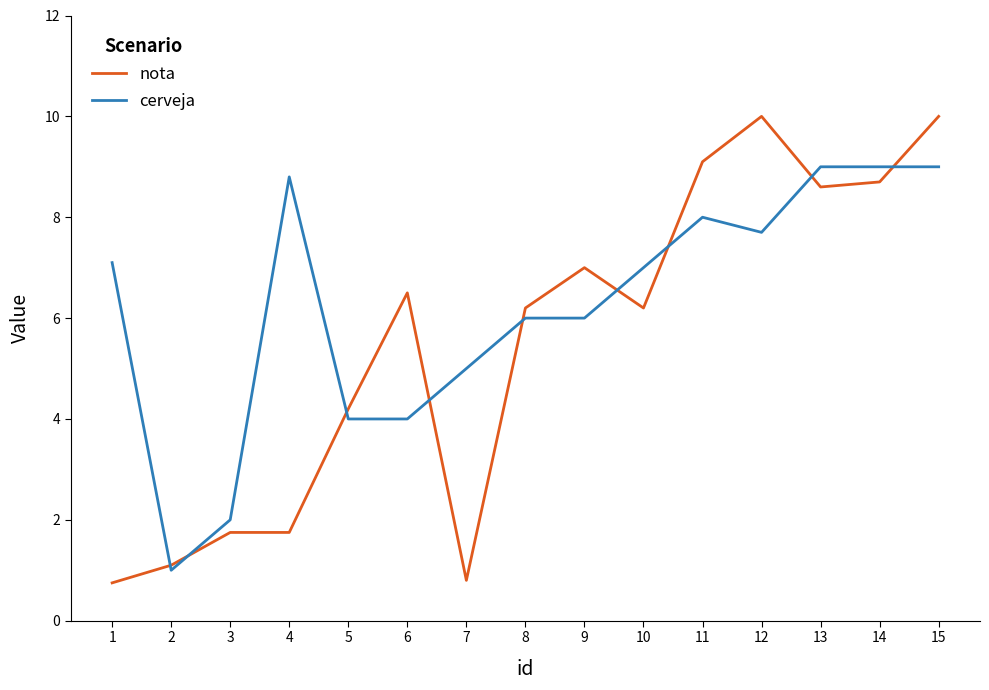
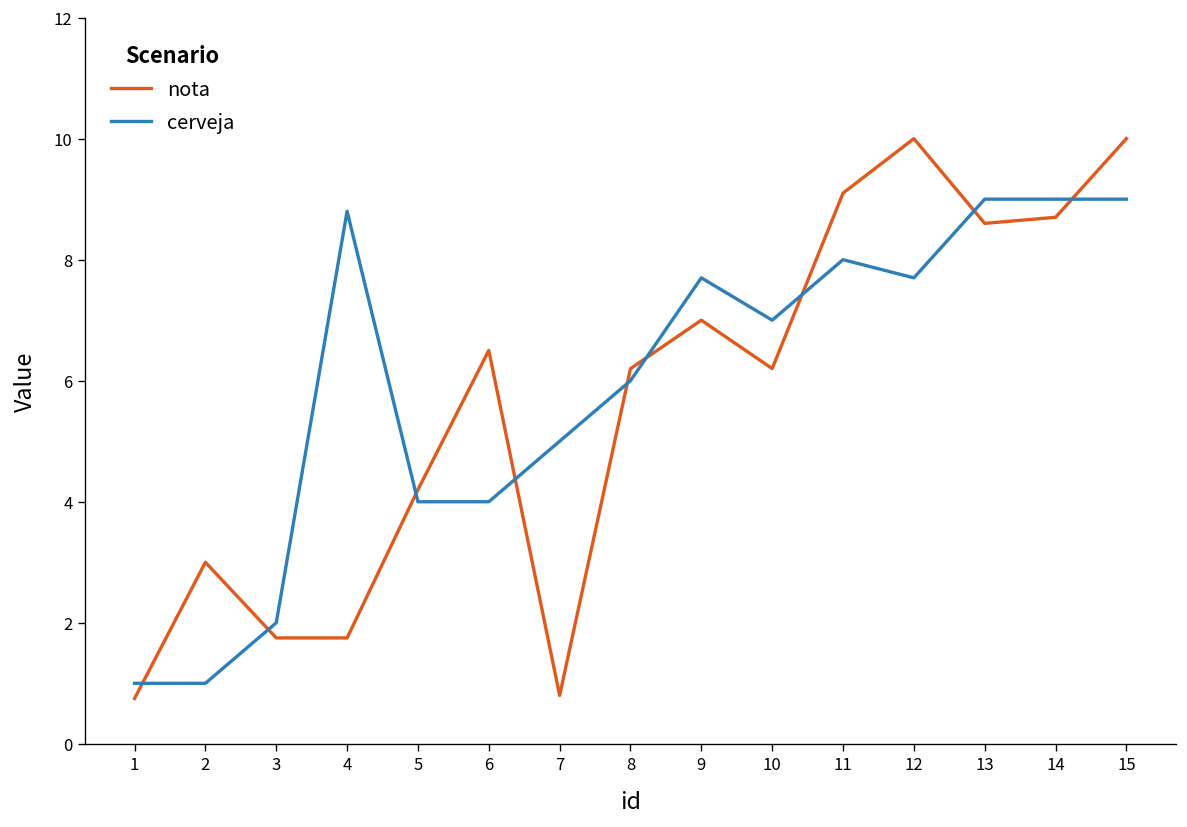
cerveja, 1: 7.1 -> 1.0
nota, 2: 1.1 -> 3.0
cerveja, 9: 6.0 -> 7.7
